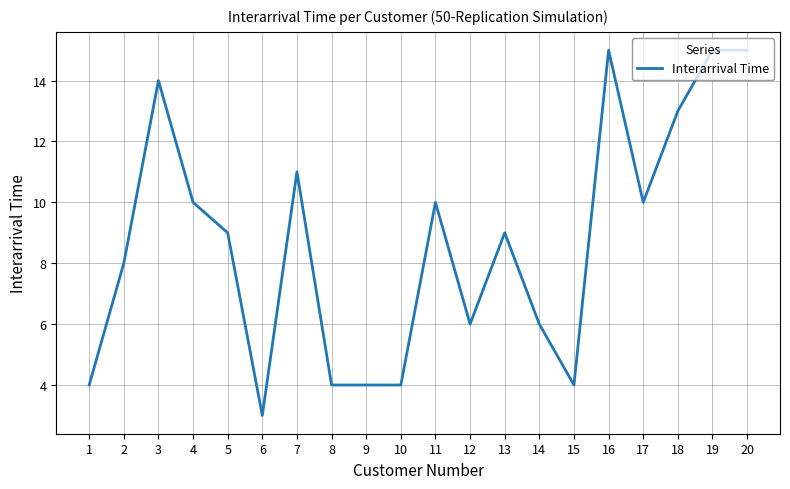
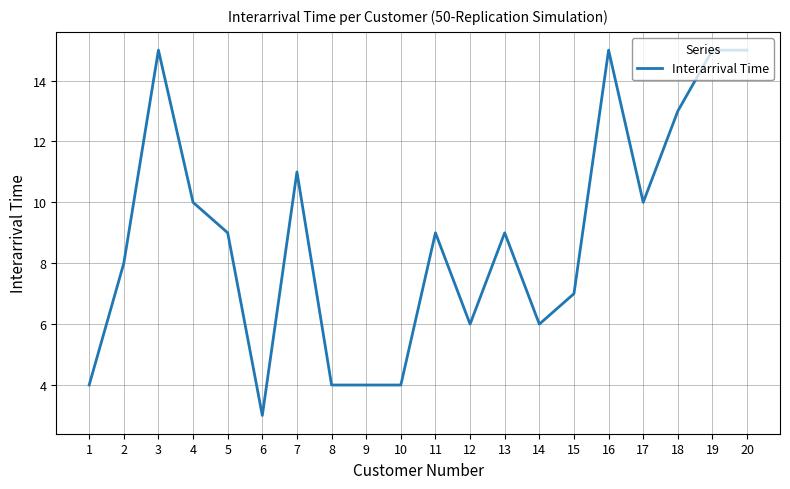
3: 14 -> 15
11: 10 -> 9
15: 4 -> 7
